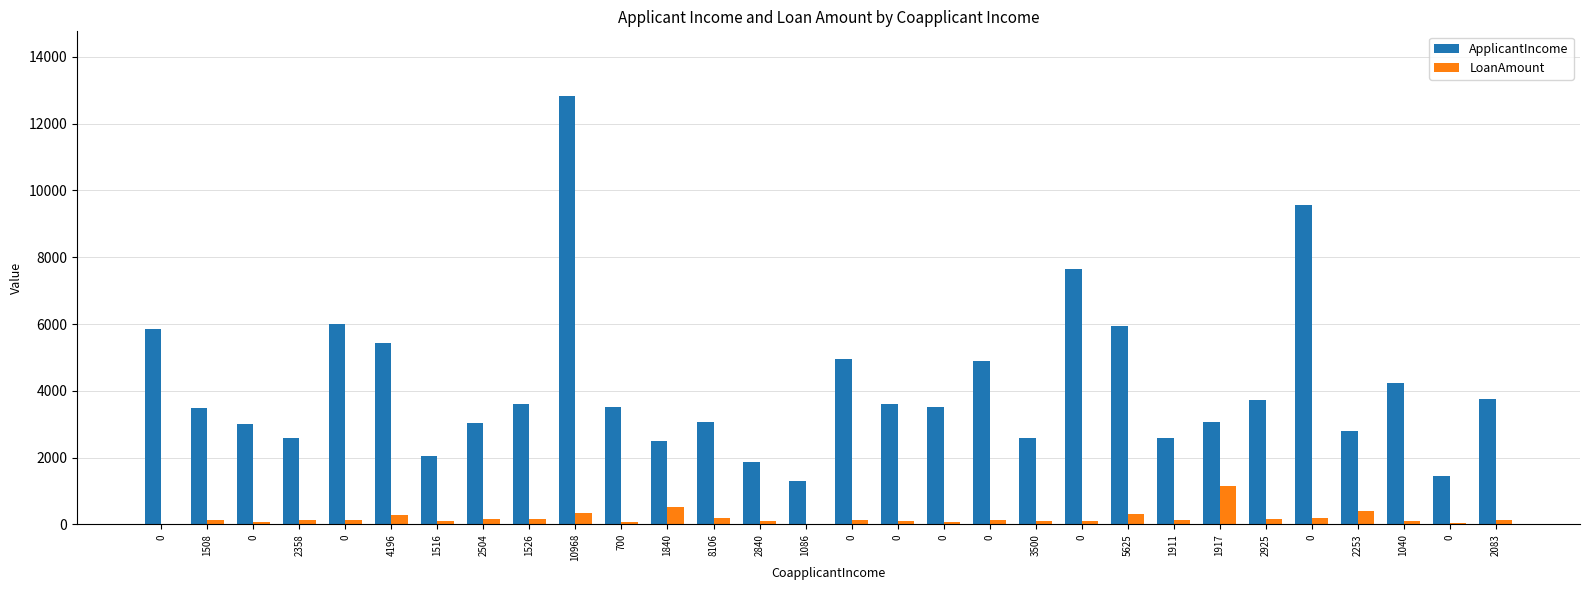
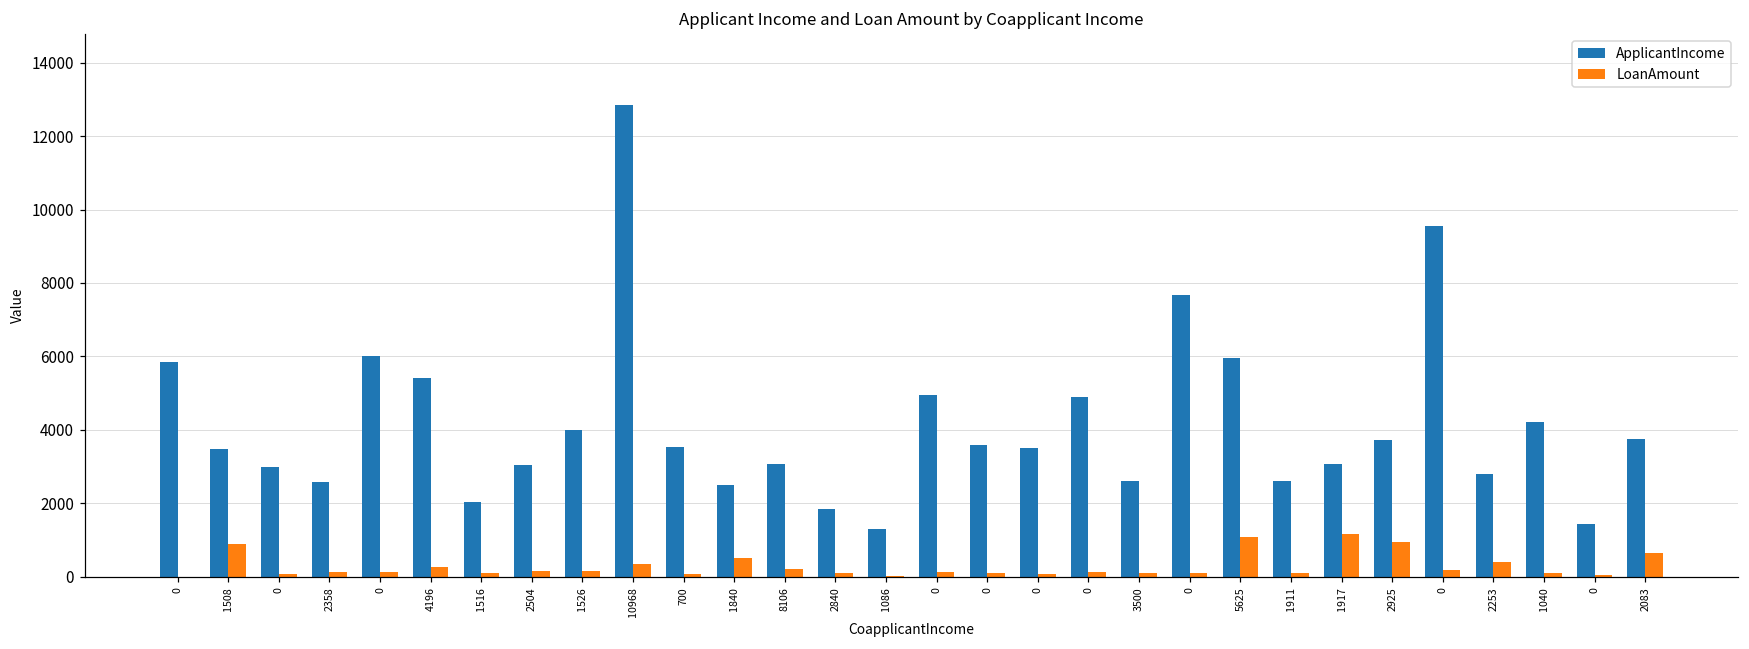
LoanAmount, 1508: 100 -> 900
ApplicantIncome, 1526: 3600 -> 4000
LoanAmount, 5625: 300 -> 1100
LoanAmount, 2925: 200 -> 900
LoanAmount, 2083: 100 -> 600
